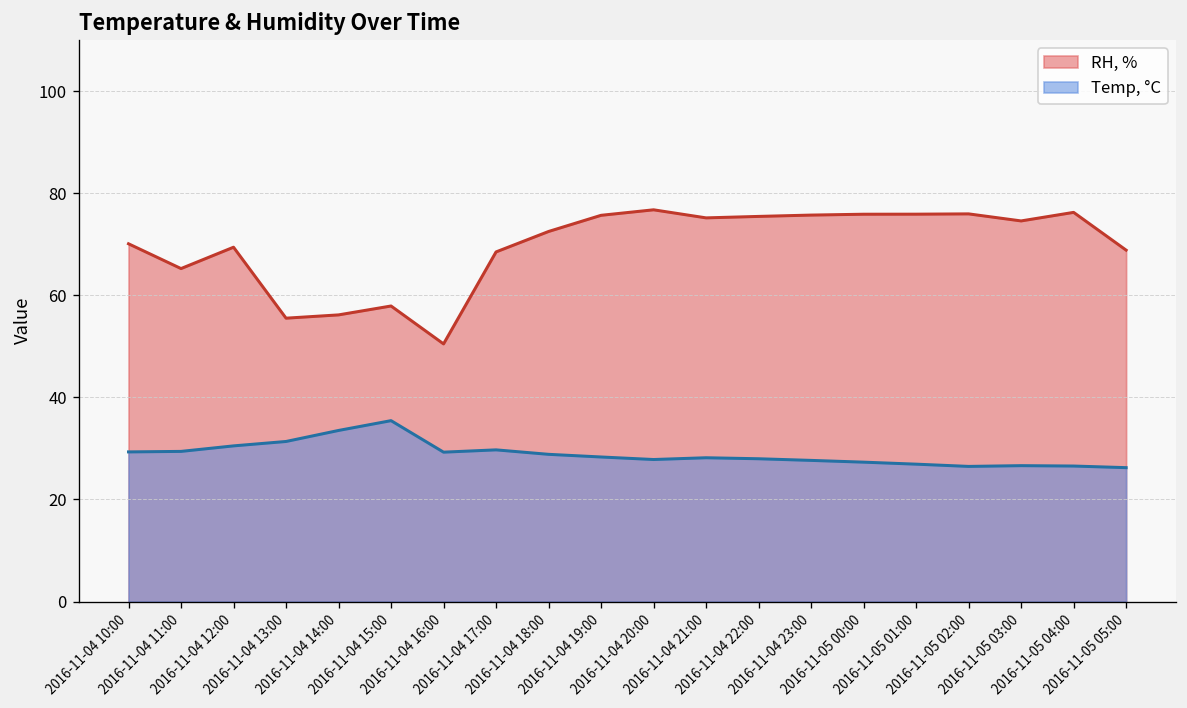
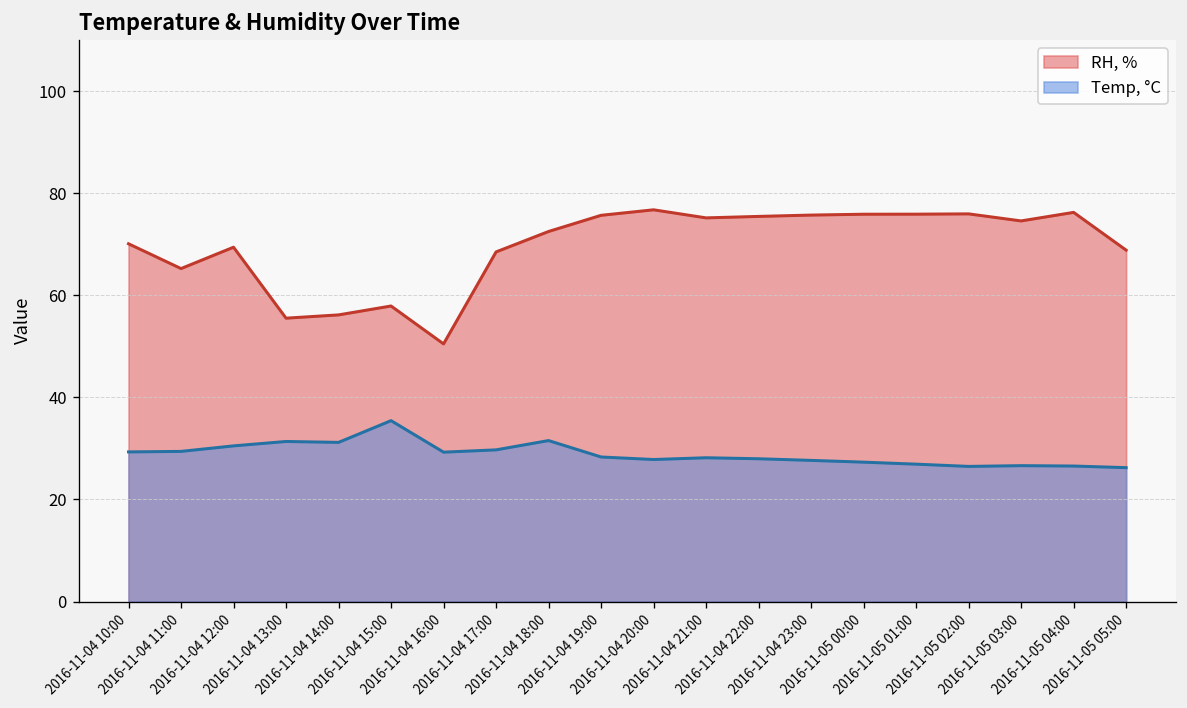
Temp, °C, 2016-11-04 14:00: 34 -> 31
Temp, °C, 2016-11-04 18:00: 29 -> 32
